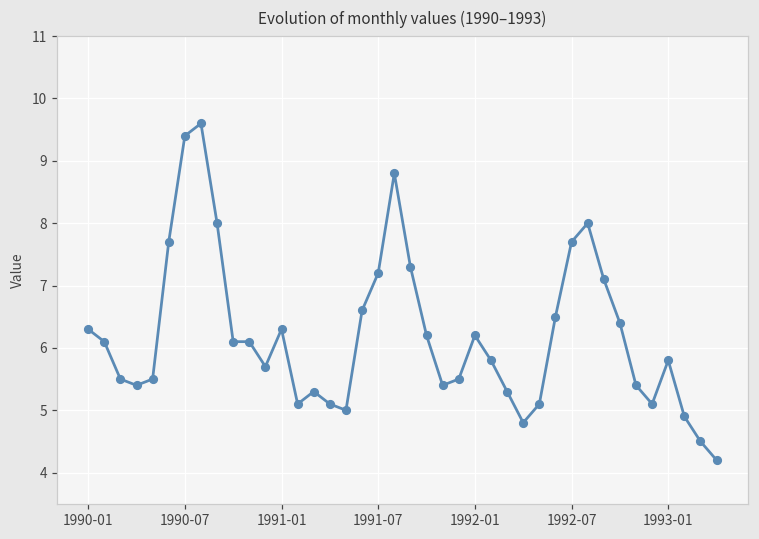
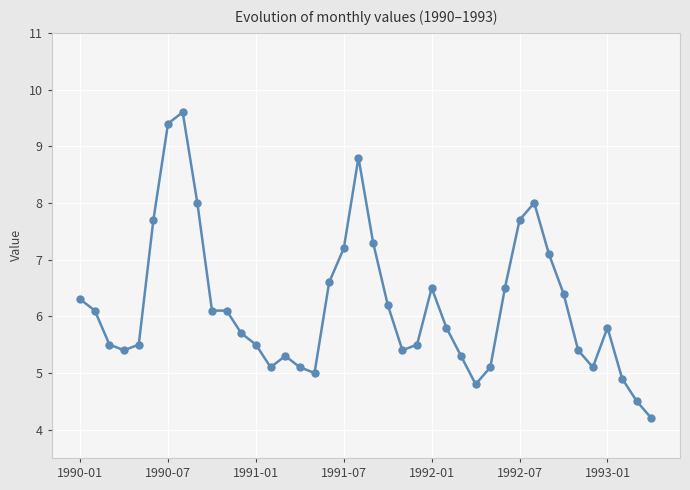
1991-01: 6.3 -> 5.5
1992-01: 6.2 -> 6.5
